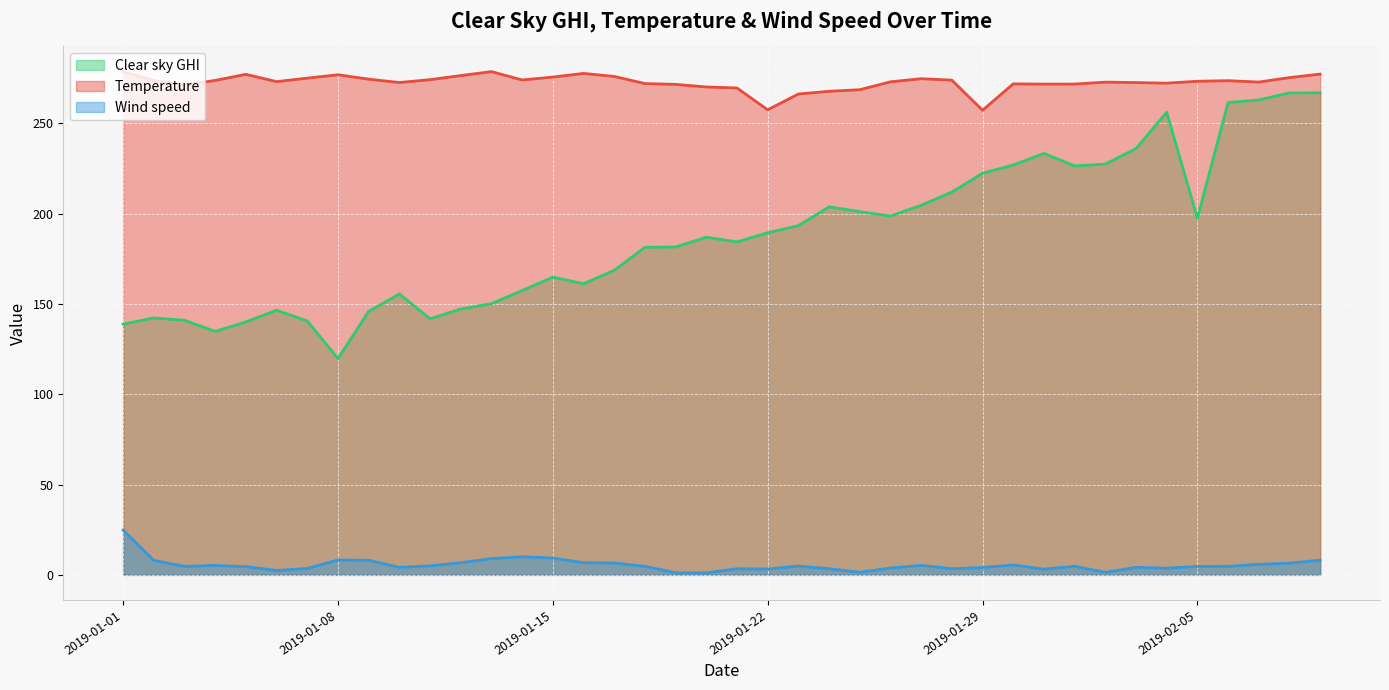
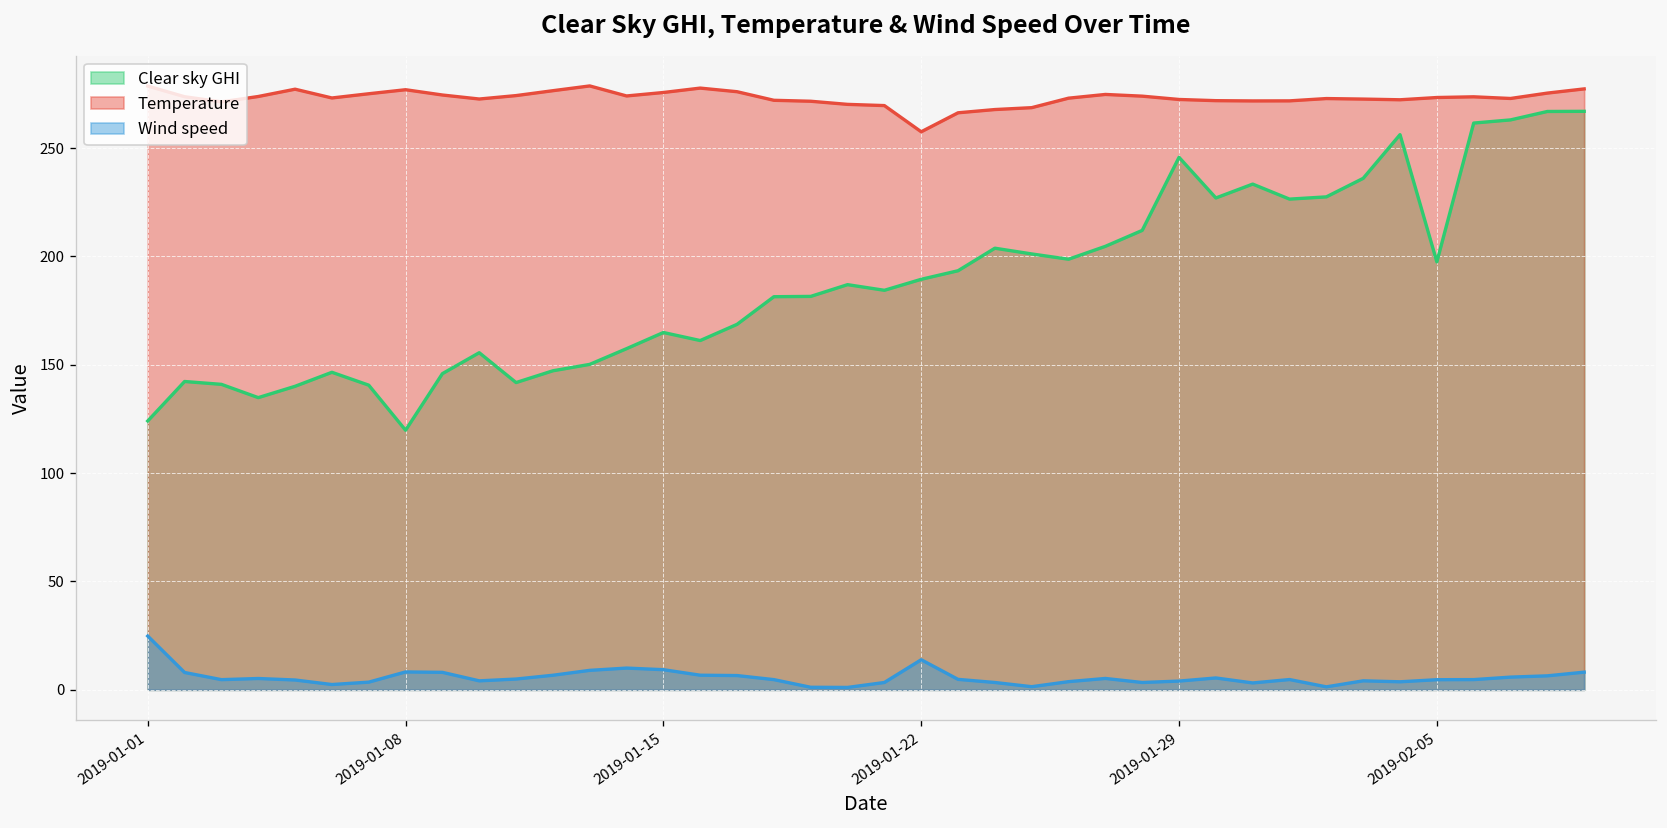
Clear sky GHI, 2019-01-01: 139 -> 124
Wind speed, 2019-01-22: 3 -> 14
Clear sky GHI, 2019-01-29: 222 -> 246
Temperature, 2019-01-29: 257 -> 272
